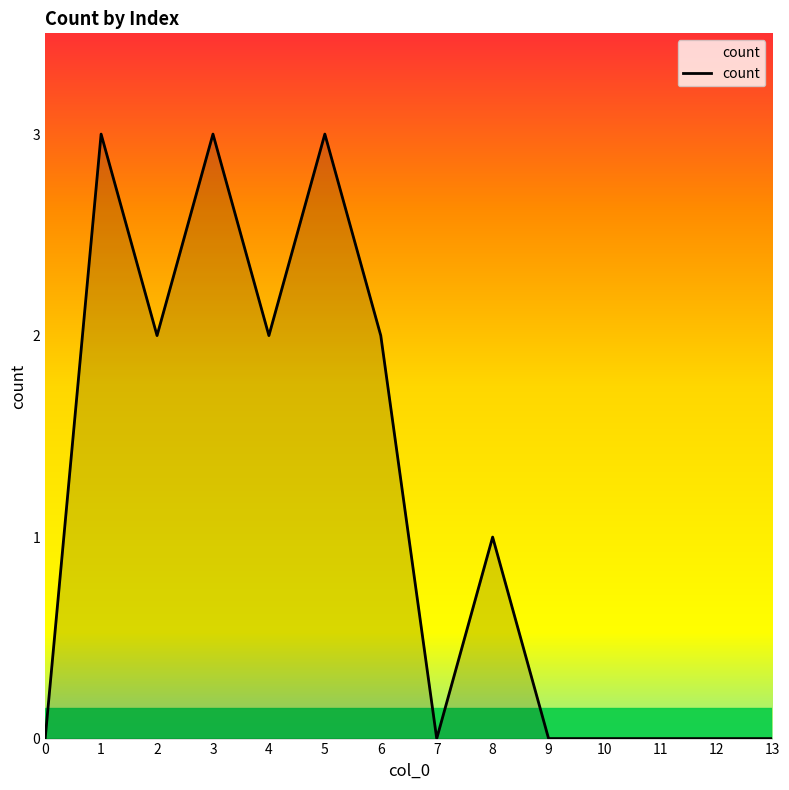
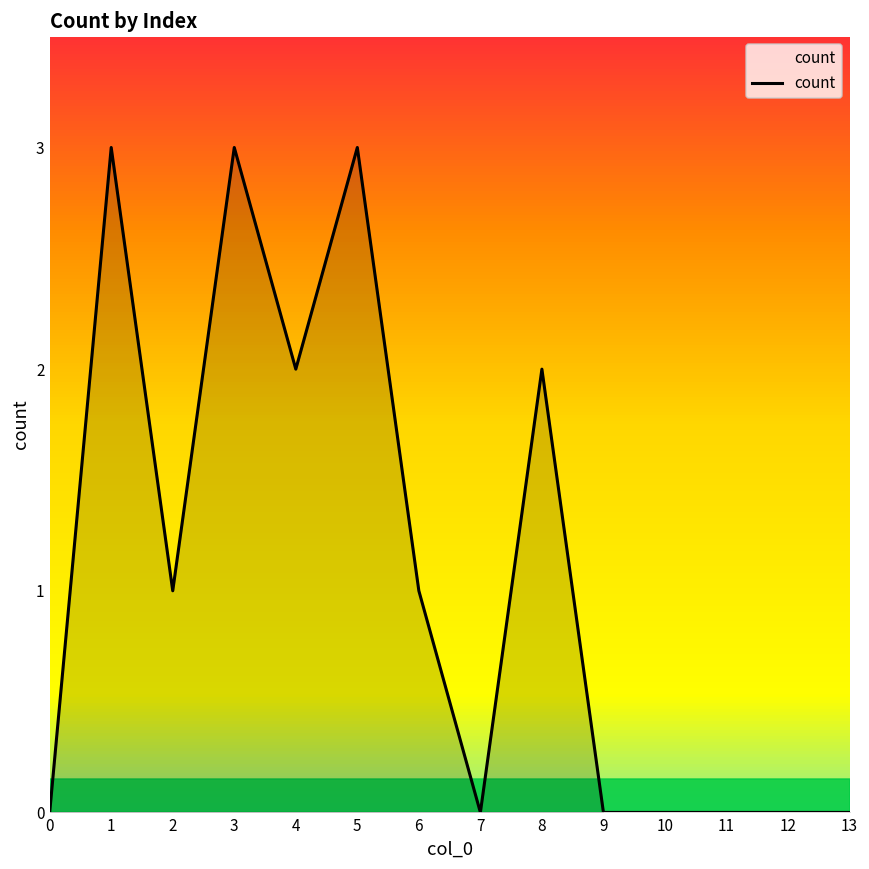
2: 2 -> 1
6: 2 -> 1
8: 1 -> 2
